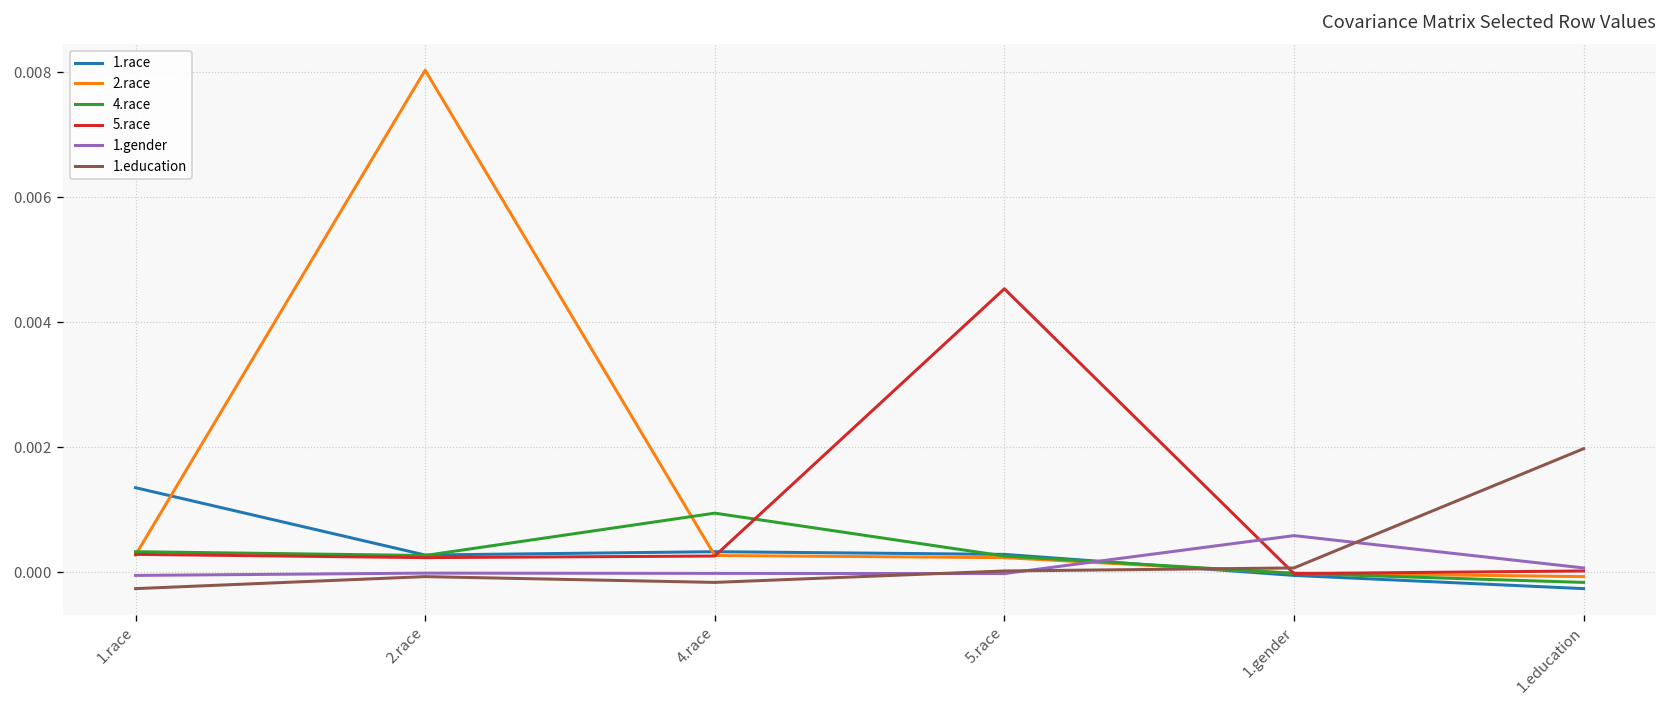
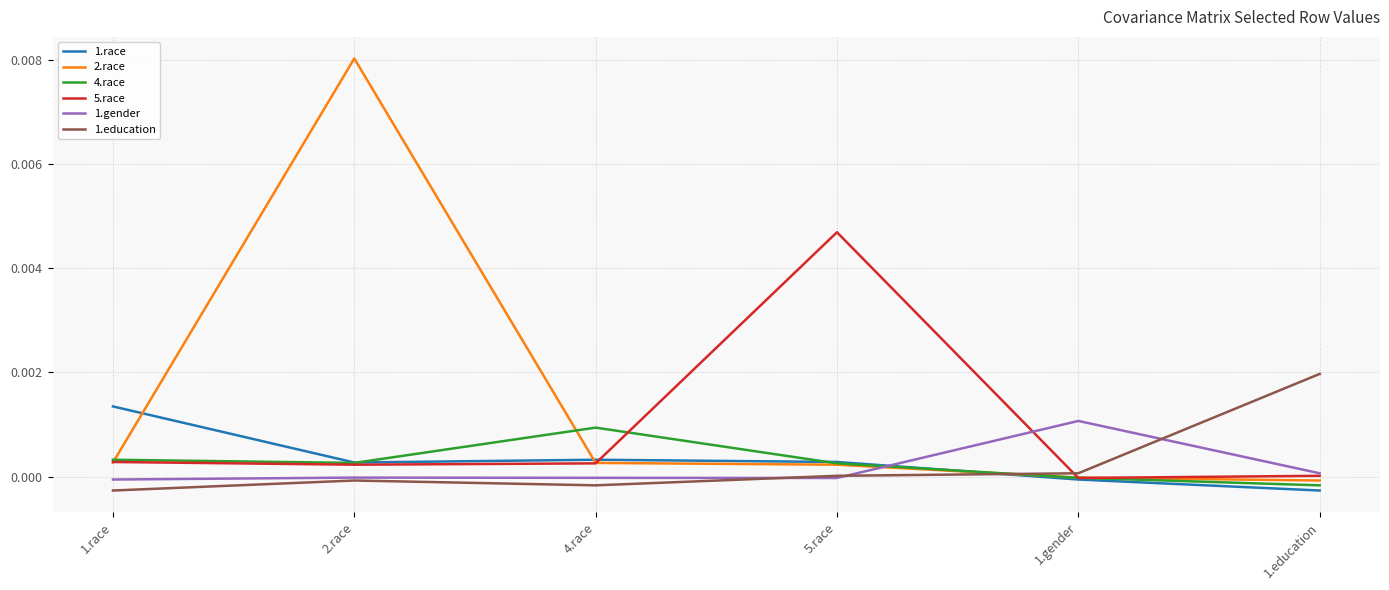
5.race, 5.race: 0.0045 -> 0.0047
1.gender, 1.gender: 0.0006 -> 0.0011
